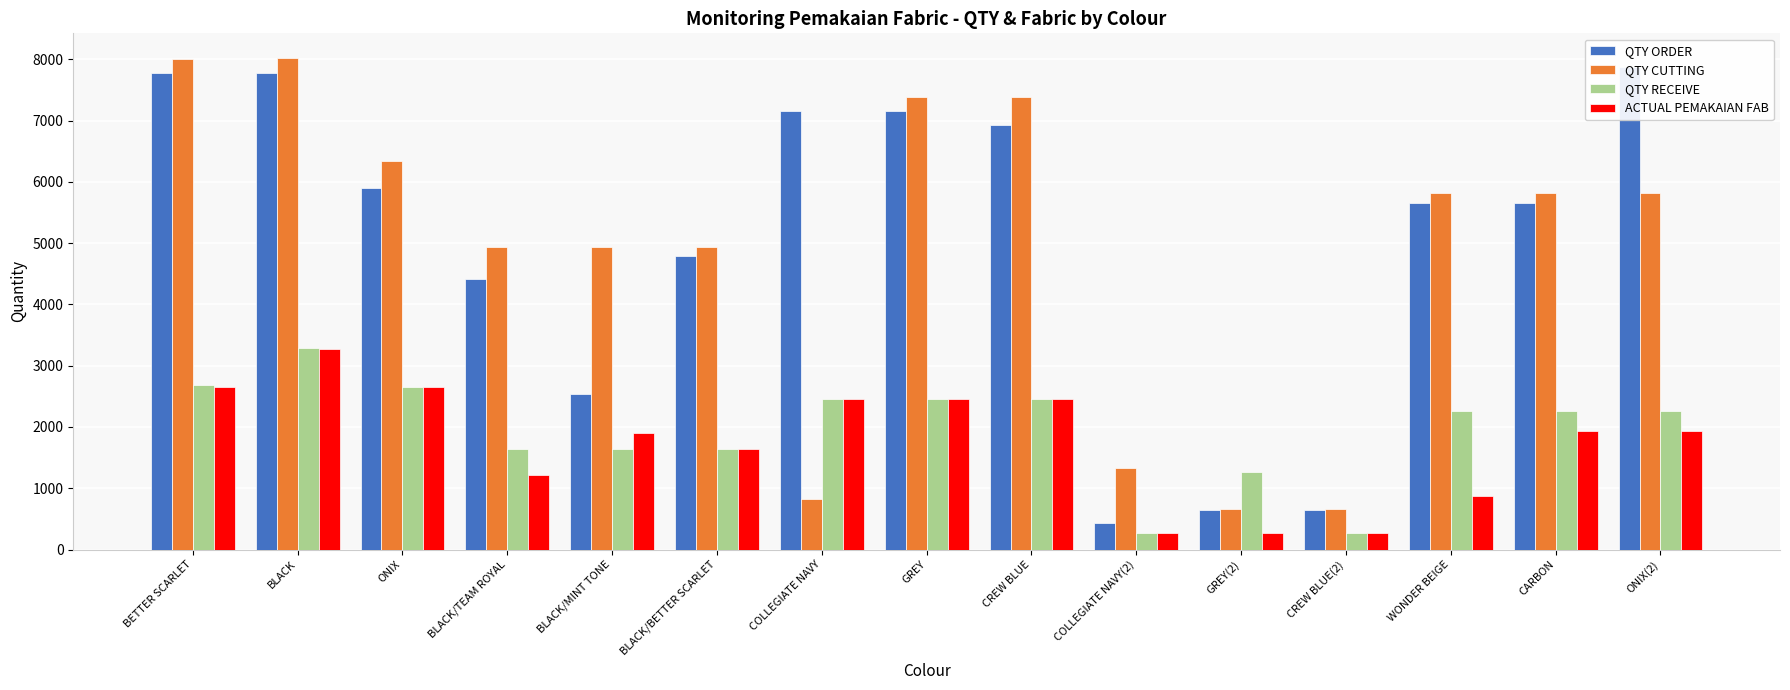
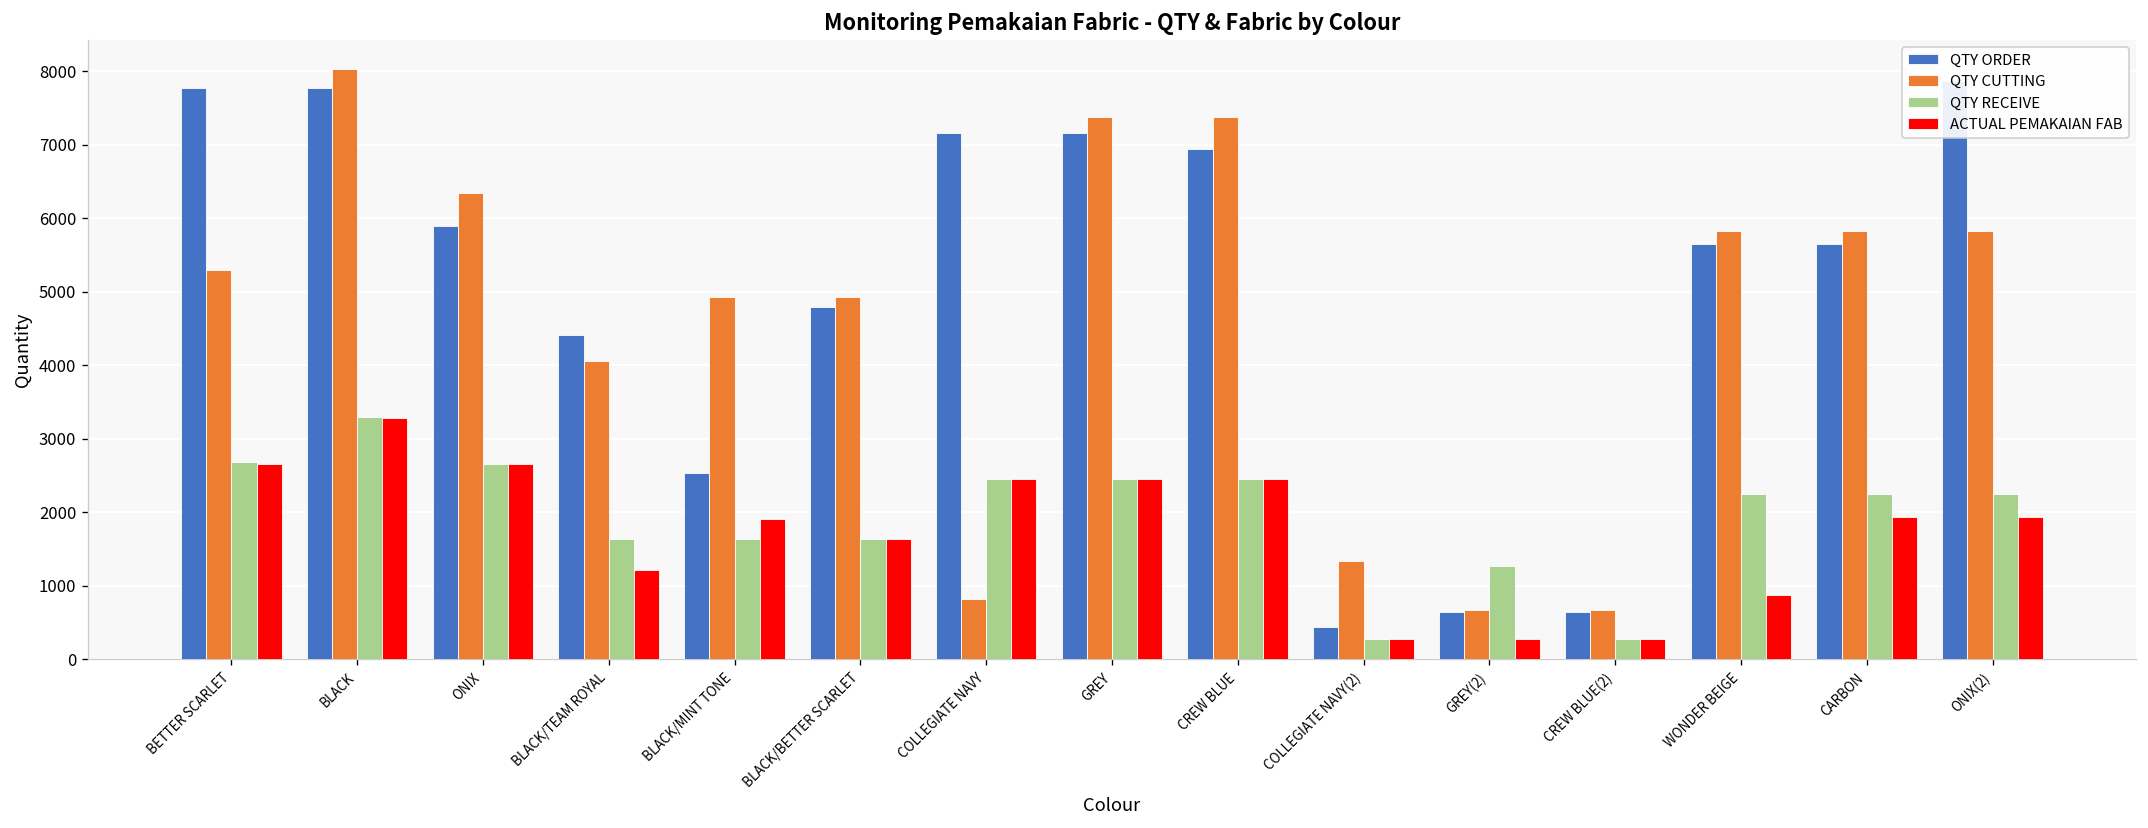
QTY CUTTING, BETTER SCARLET: 8000 -> 5300
QTY CUTTING, BLACK/TEAM ROYAL: 4900 -> 4100
